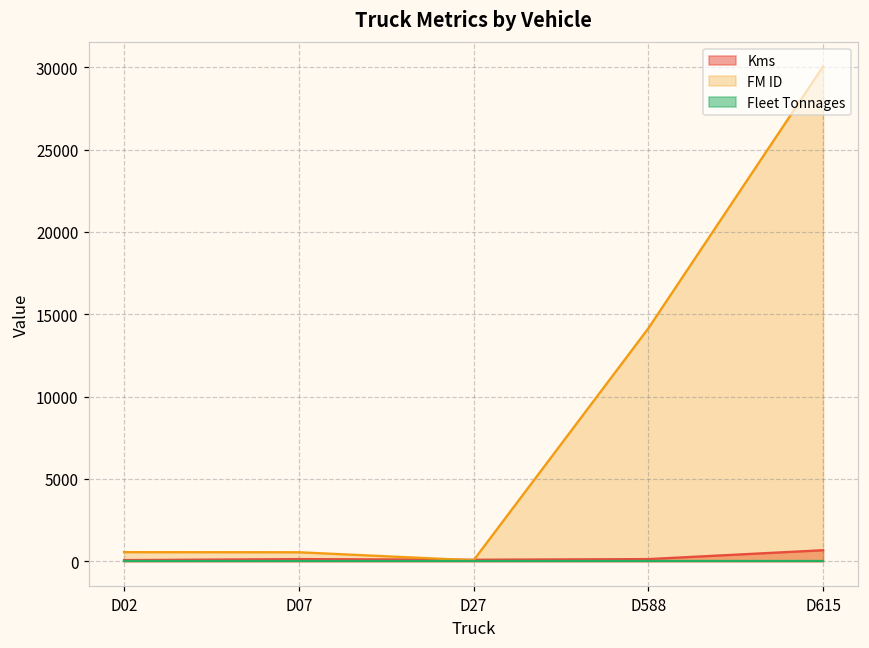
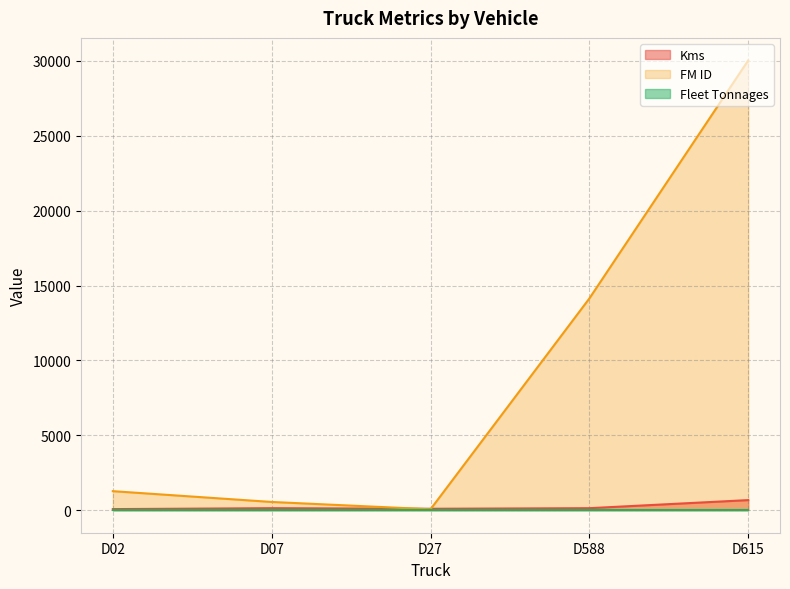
FM ID, D02: 600 -> 1300
